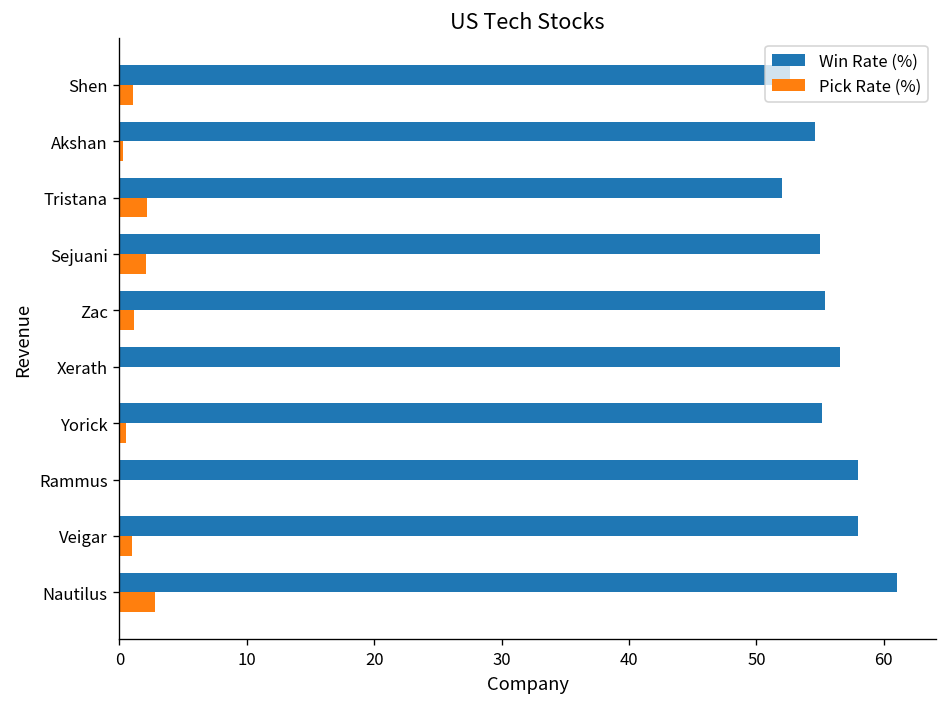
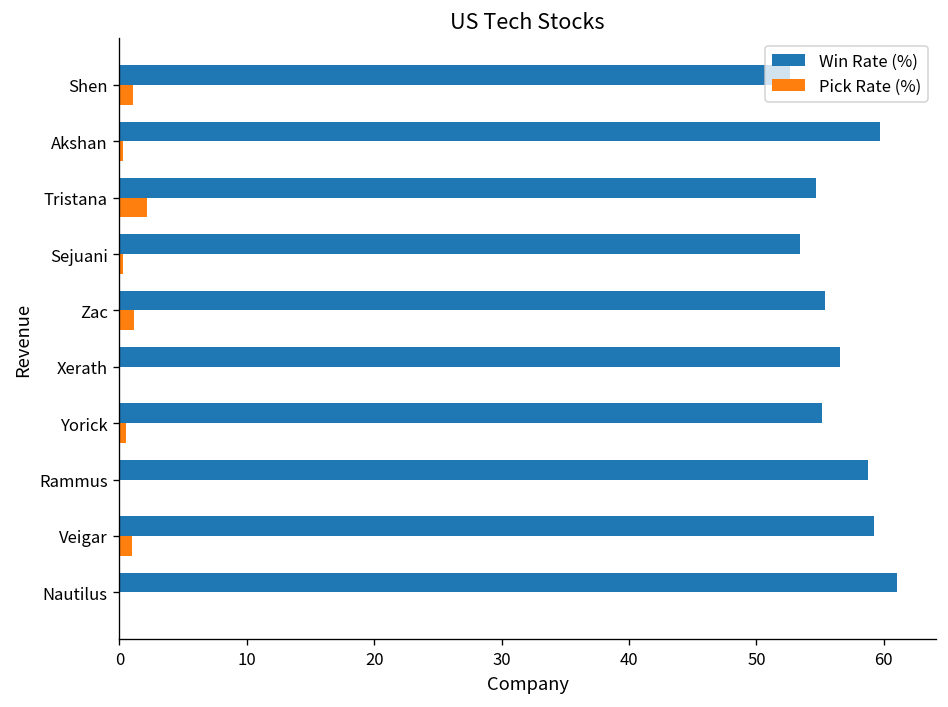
Win Rate (%), Akshan: 54.6 -> 59.7
Win Rate (%), Tristana: 52.0 -> 54.7
Win Rate (%), Sejuani: 55.0 -> 53.4
Pick Rate (%), Sejuani: 2.1 -> 0.3
Win Rate (%), Rammus: 58.0 -> 58.8
Win Rate (%), Veigar: 58.0 -> 59.2
Pick Rate (%), Nautilus: 2.8 -> 0.1
